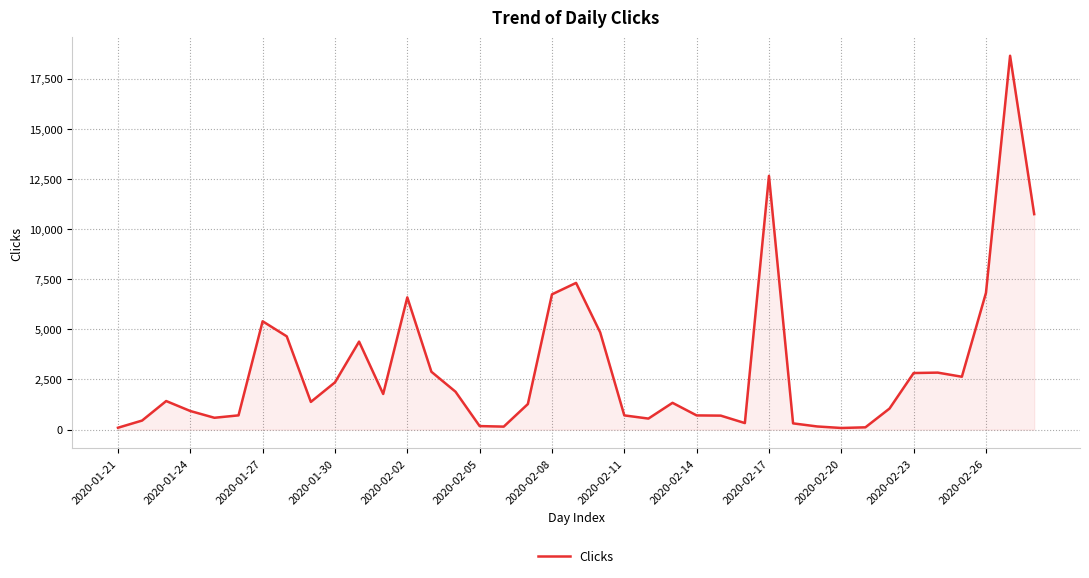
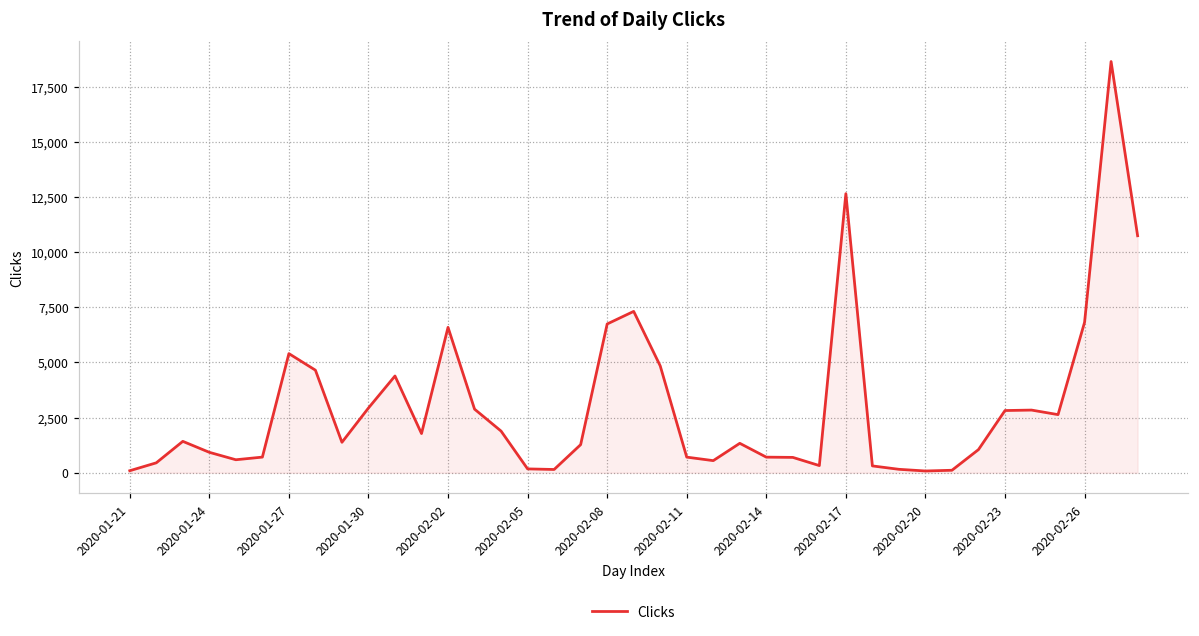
2020-01-30: 2,400 -> 2,900
